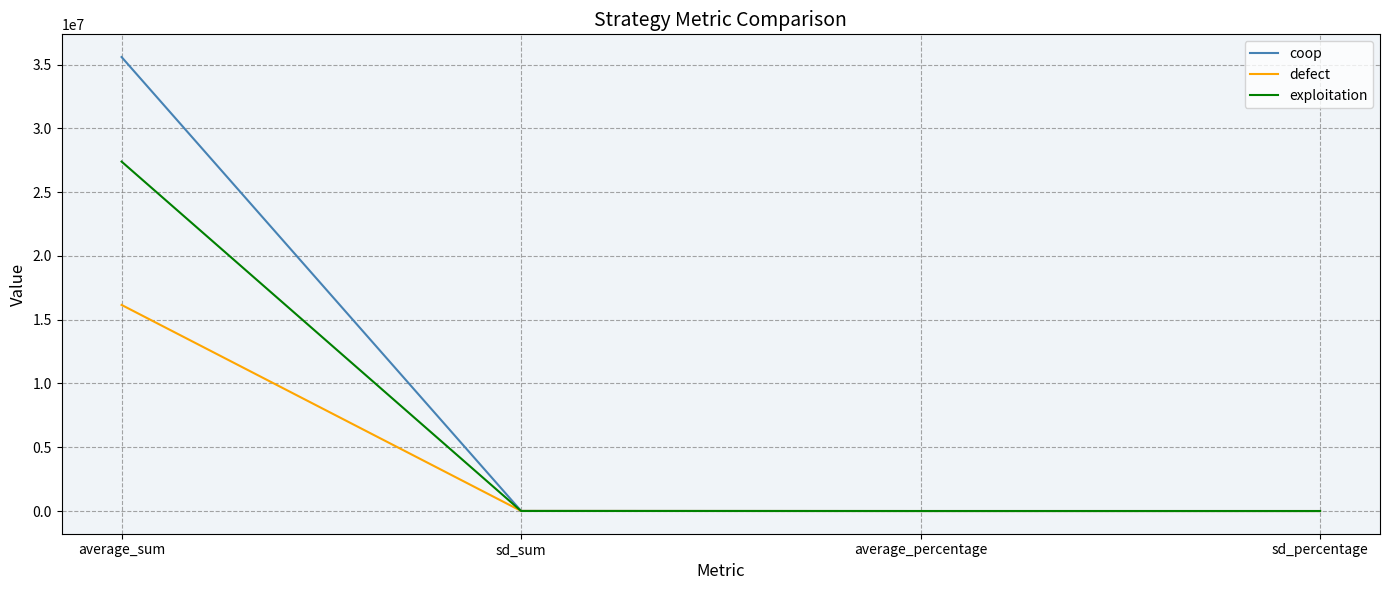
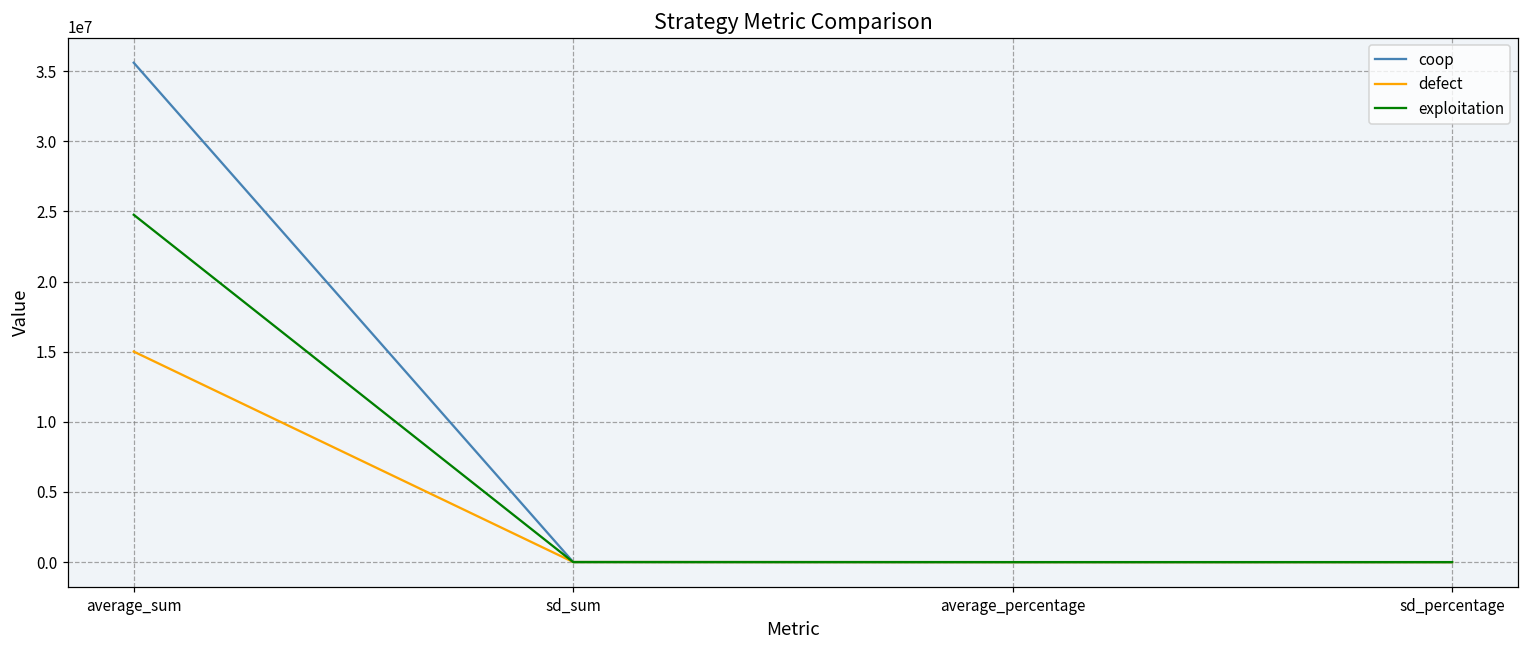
defect, average_sum: 16200000 -> 15000000
exploitation, average_sum: 27400000 -> 24800000
